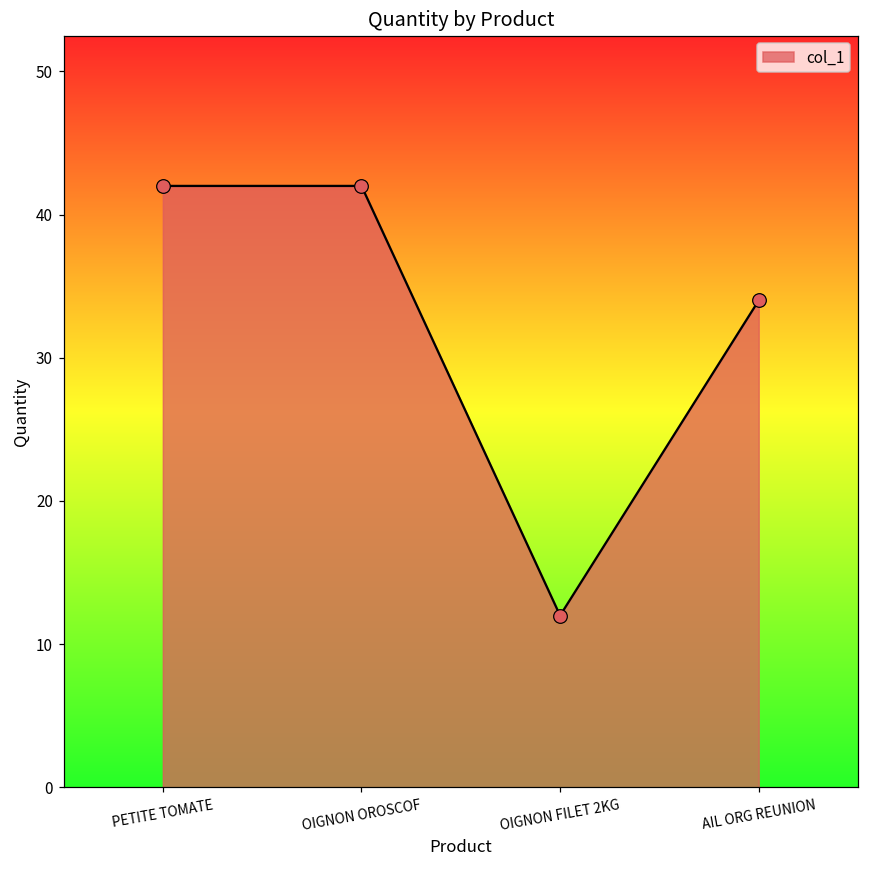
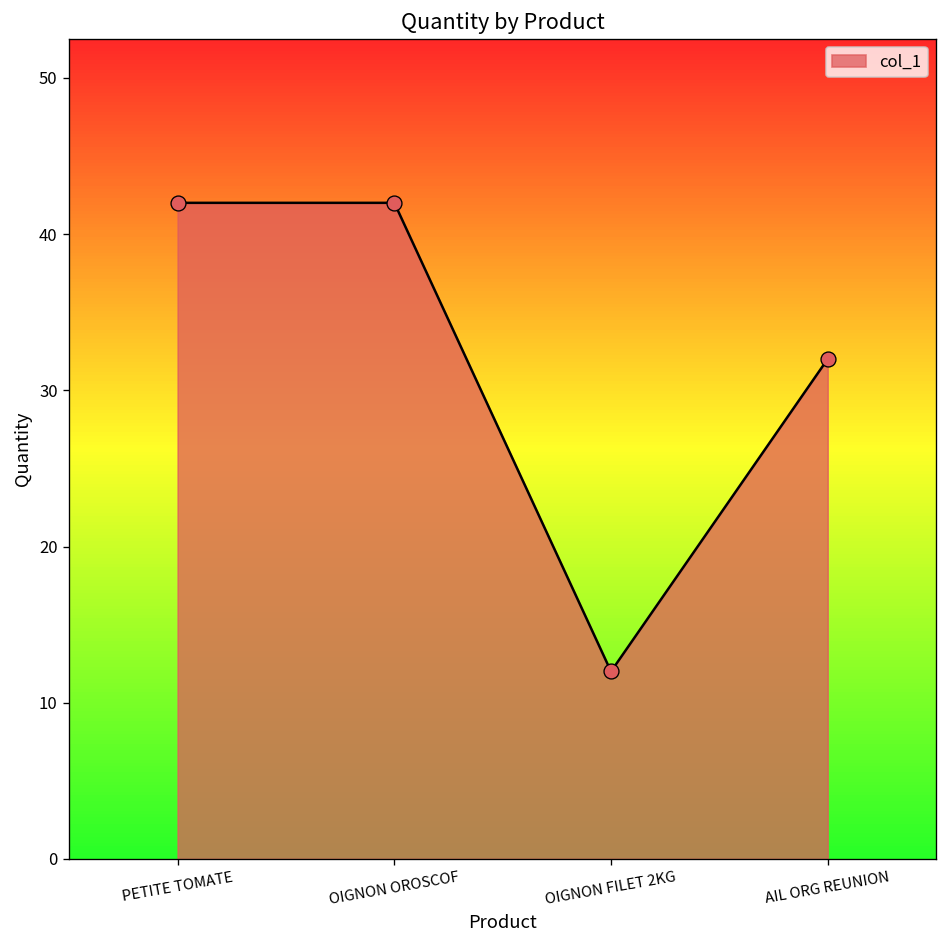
AIL ORG REUNION: 34 -> 32
